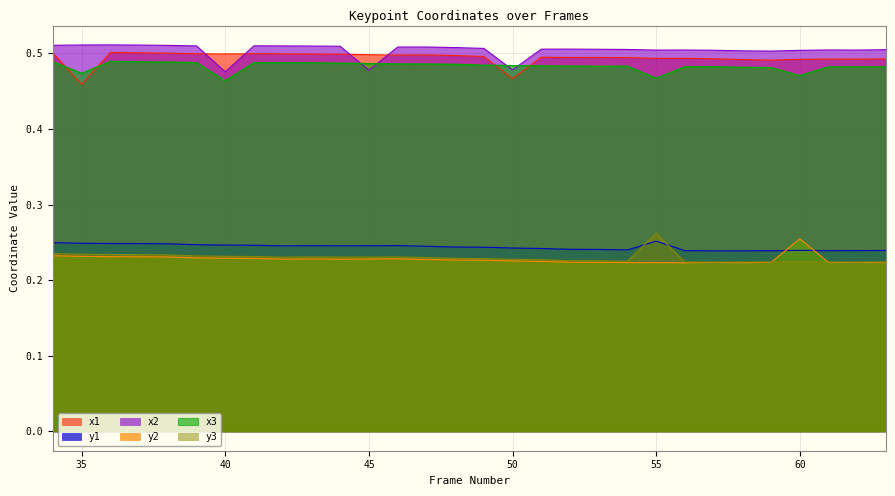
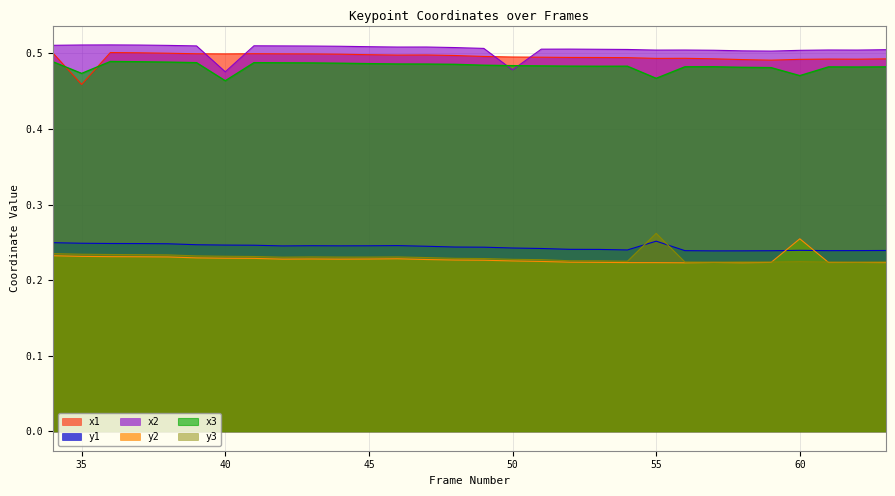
x2, 45: 0.48 -> 0.51
x1, 50: 0.47 -> 0.50
